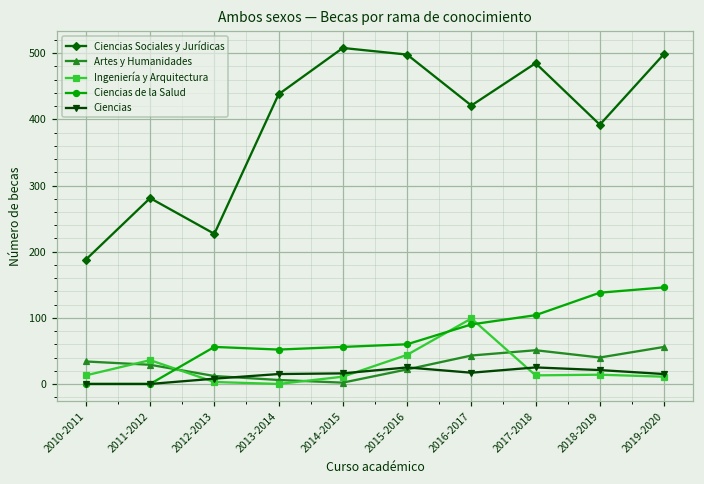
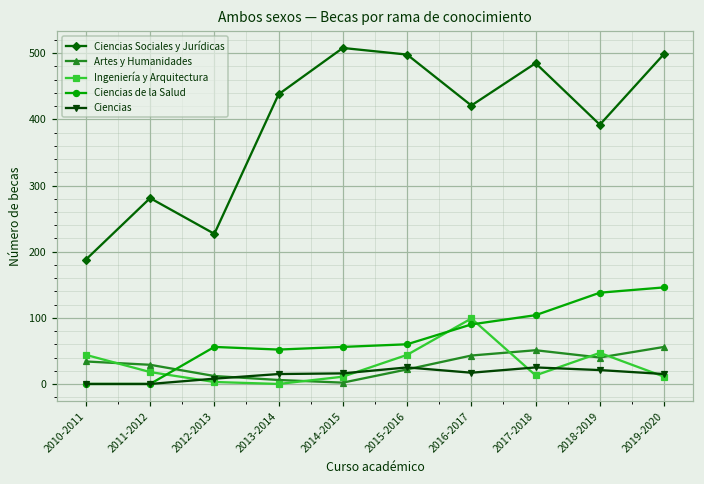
Ingeniería y Arquitectura, 2010-2011: 10 -> 40
Ingeniería y Arquitectura, 2011-2012: 40 -> 20
Ingeniería y Arquitectura, 2018-2019: 10 -> 50
